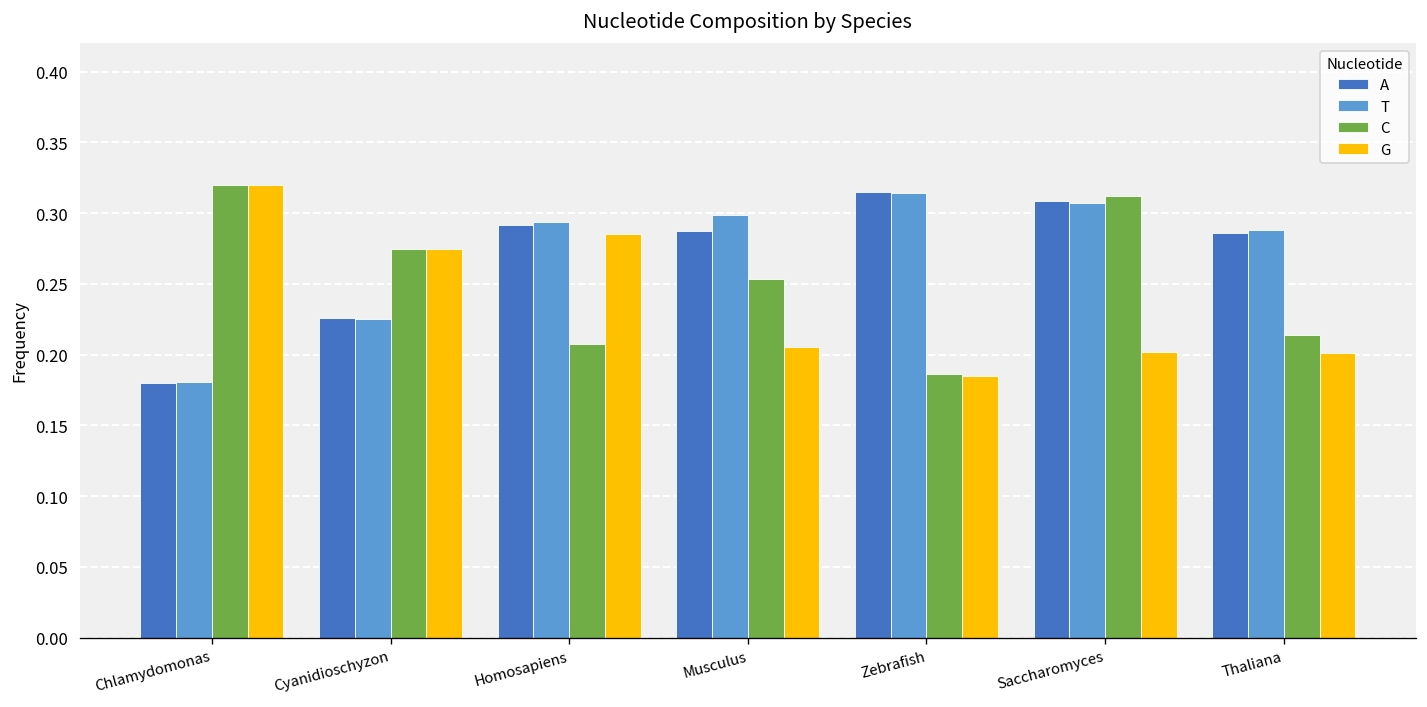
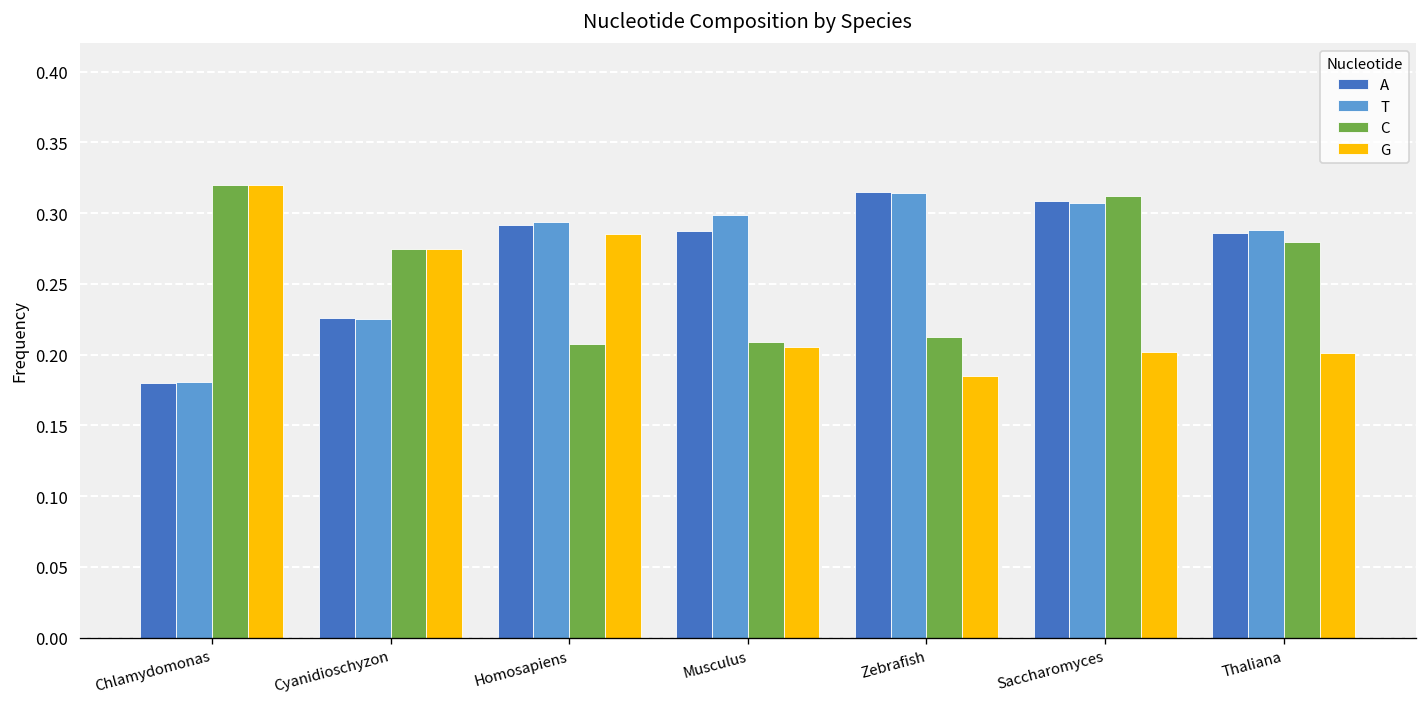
C, Musculus: 0.254 -> 0.209
C, Zebrafish: 0.186 -> 0.212
C, Thaliana: 0.214 -> 0.279
